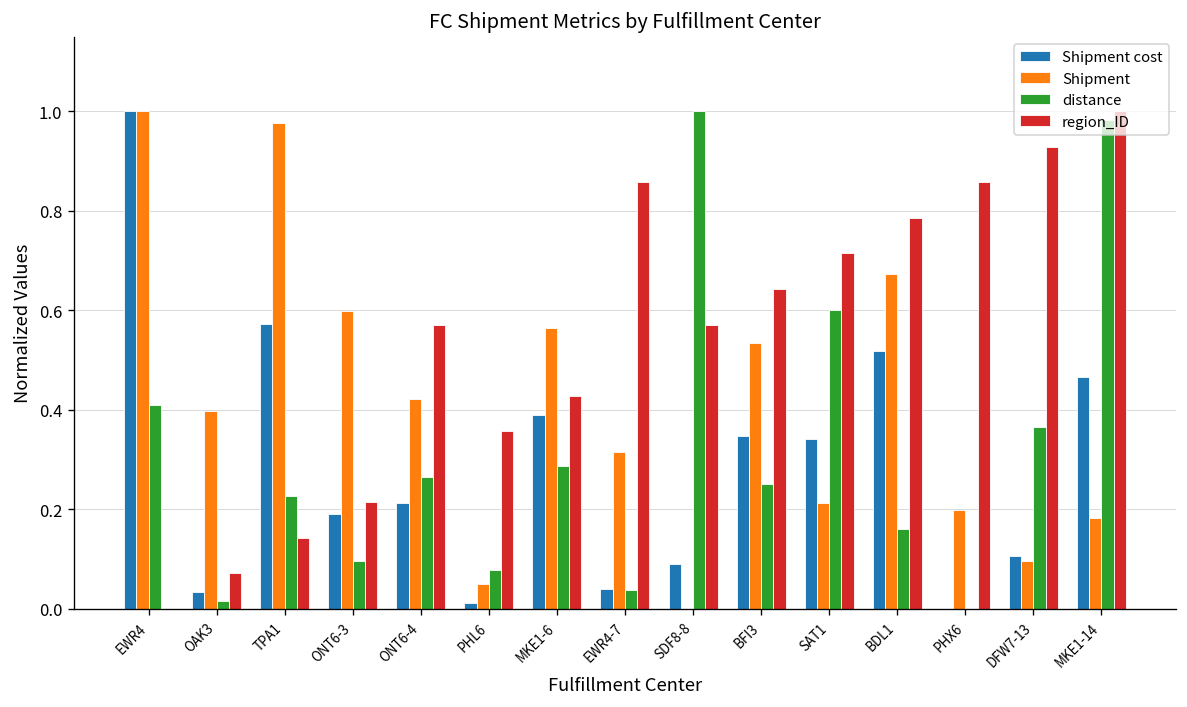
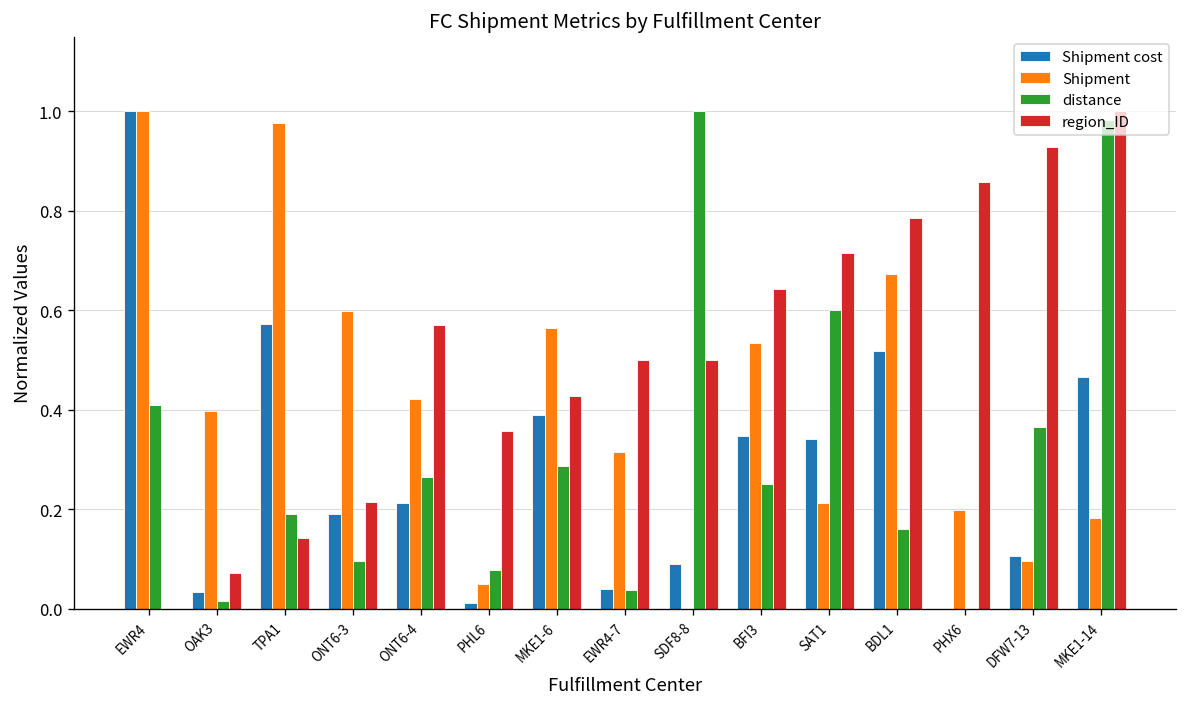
distance, TPA1: 0.23 -> 0.19
region_ID, EWR4-7: 0.86 -> 0.50
region_ID, SDF8-8: 0.57 -> 0.50
